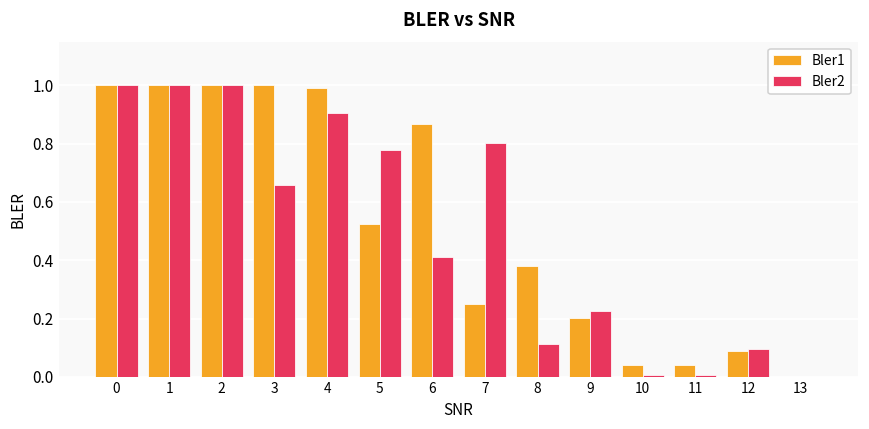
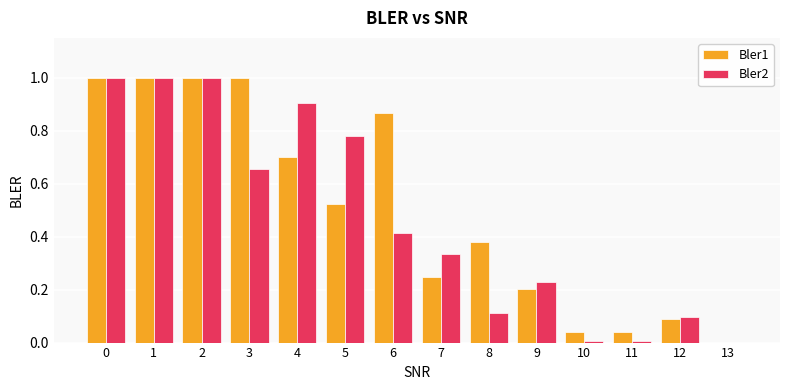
Bler1, 4: 0.99 -> 0.70
Bler2, 7: 0.80 -> 0.33
